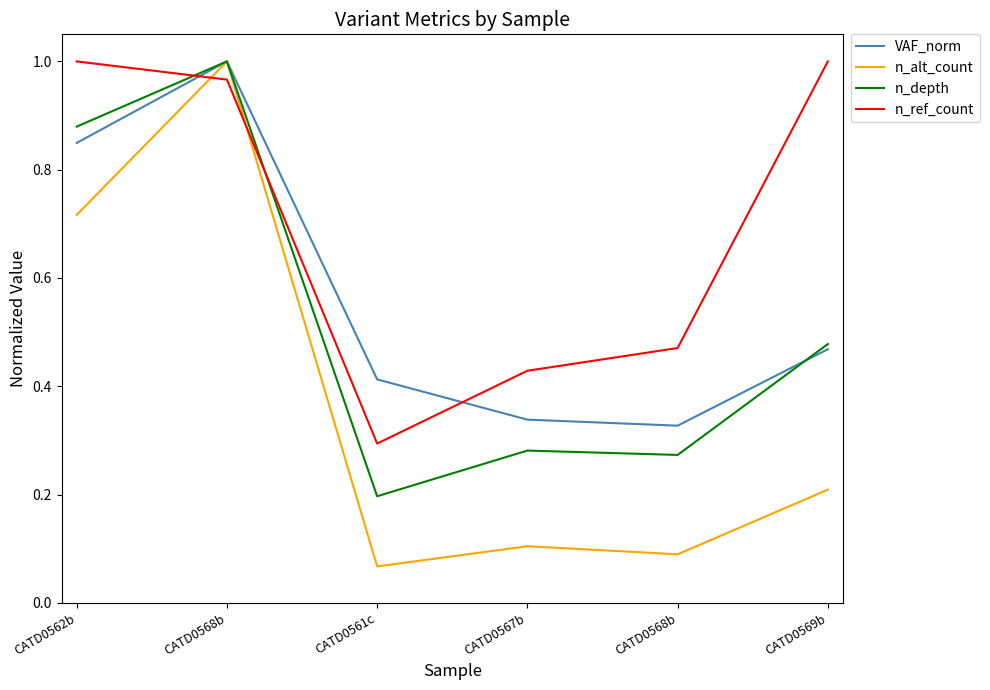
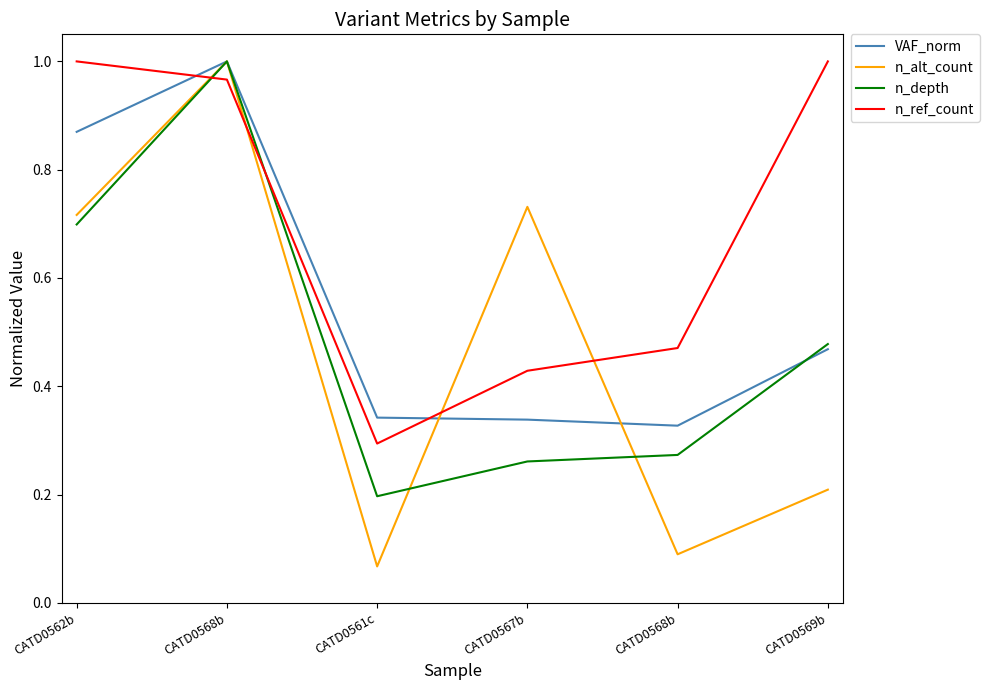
VAF_norm, CATD0562b: 0.85 -> 0.87
n_depth, CATD0562b: 0.88 -> 0.70
VAF_norm, CATD0561c: 0.41 -> 0.34
n_alt_count, CATD0567b: 0.10 -> 0.73
n_depth, CATD0567b: 0.28 -> 0.26
